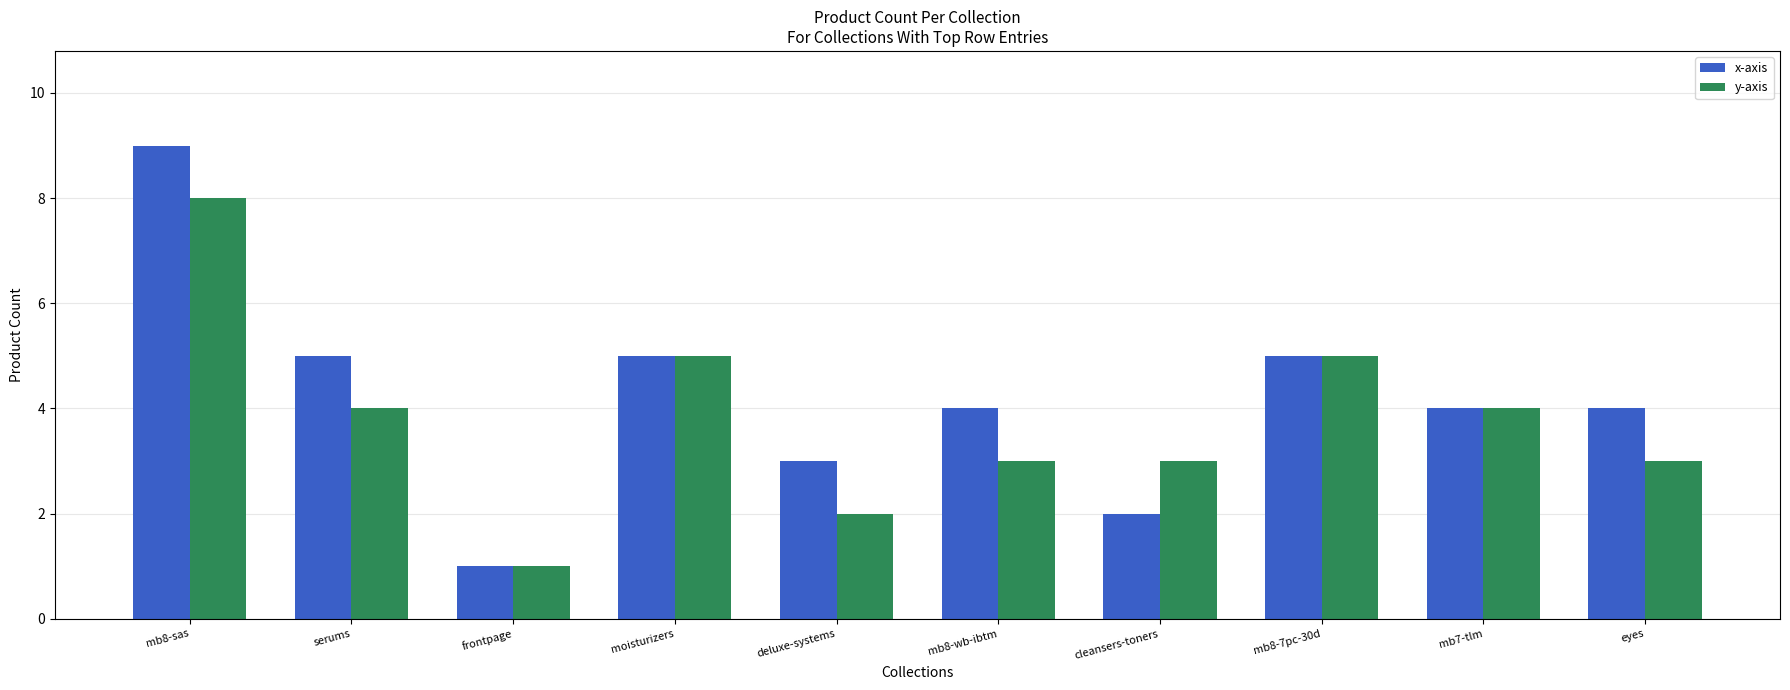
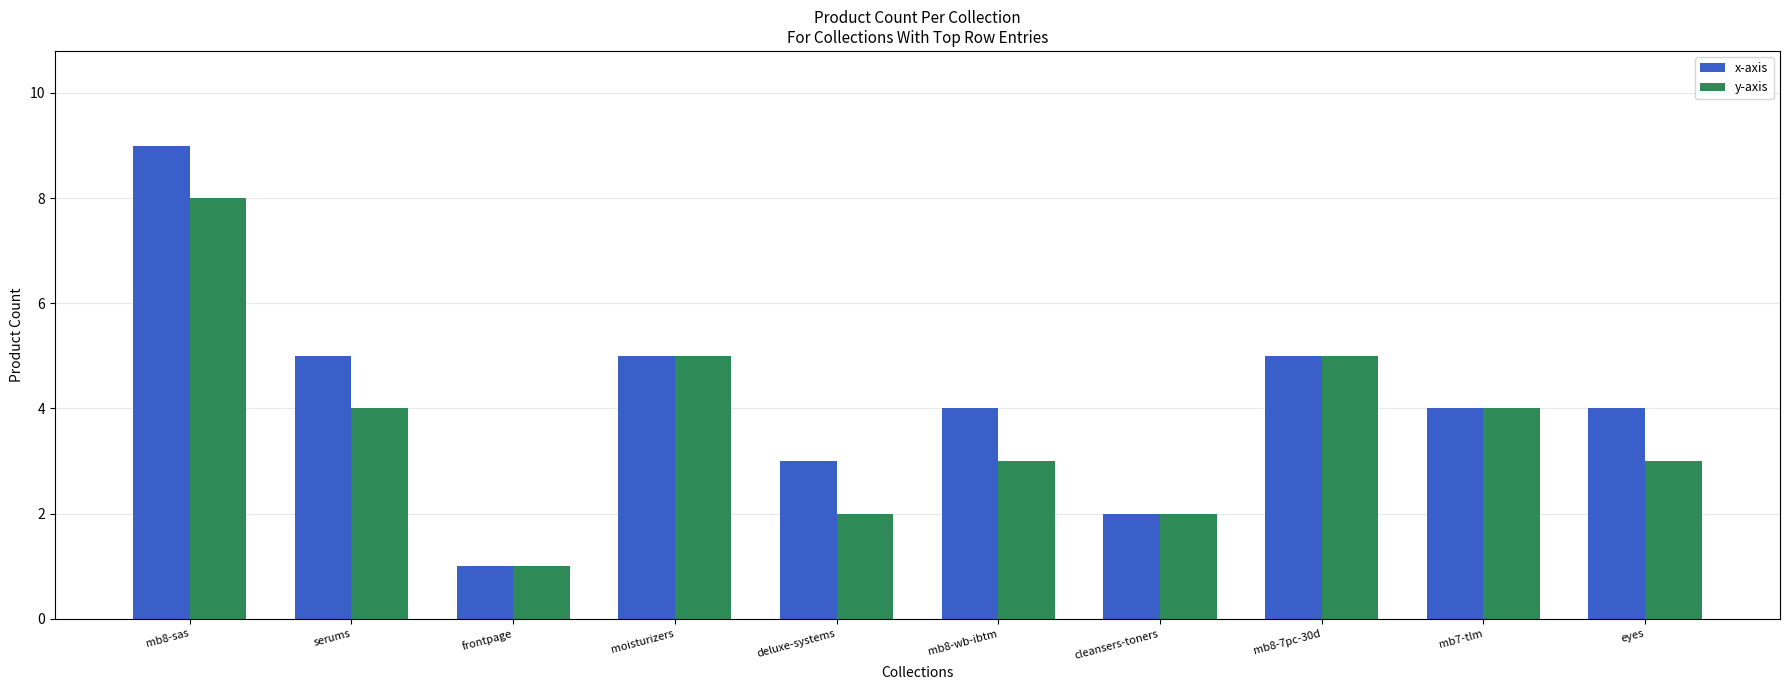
y-axis, cleansers-toners: 3 -> 2
